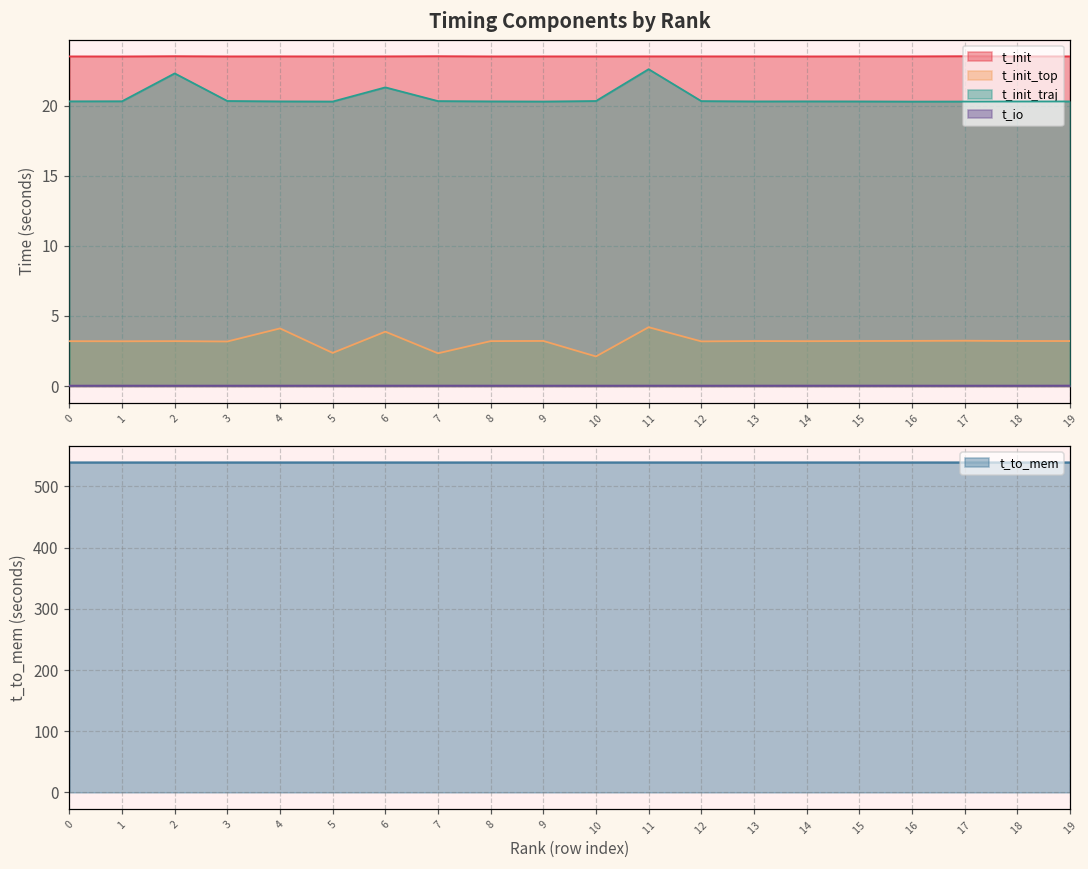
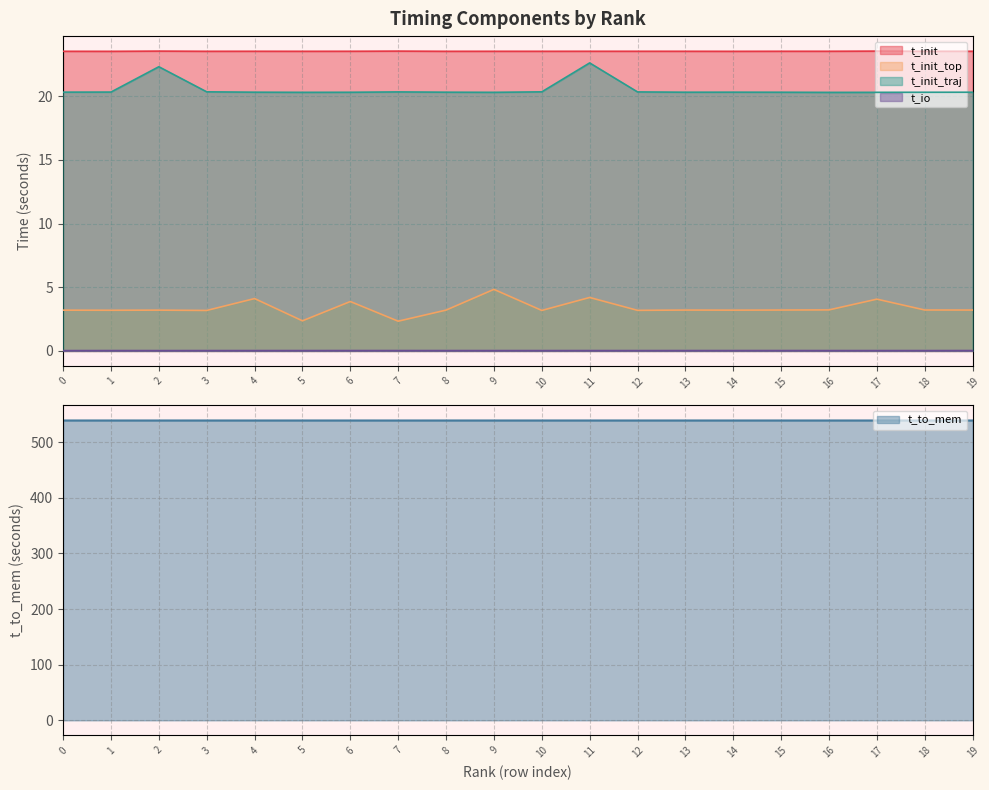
Timing Components by Rank, t_init_traj, 6: 21.3 -> 20.3
Timing Components by Rank, t_init_top, 9: 3.2 -> 4.8
Timing Components by Rank, t_init_top, 10: 2.1 -> 3.2
Timing Components by Rank, t_init_top, 17: 3.2 -> 4.1
